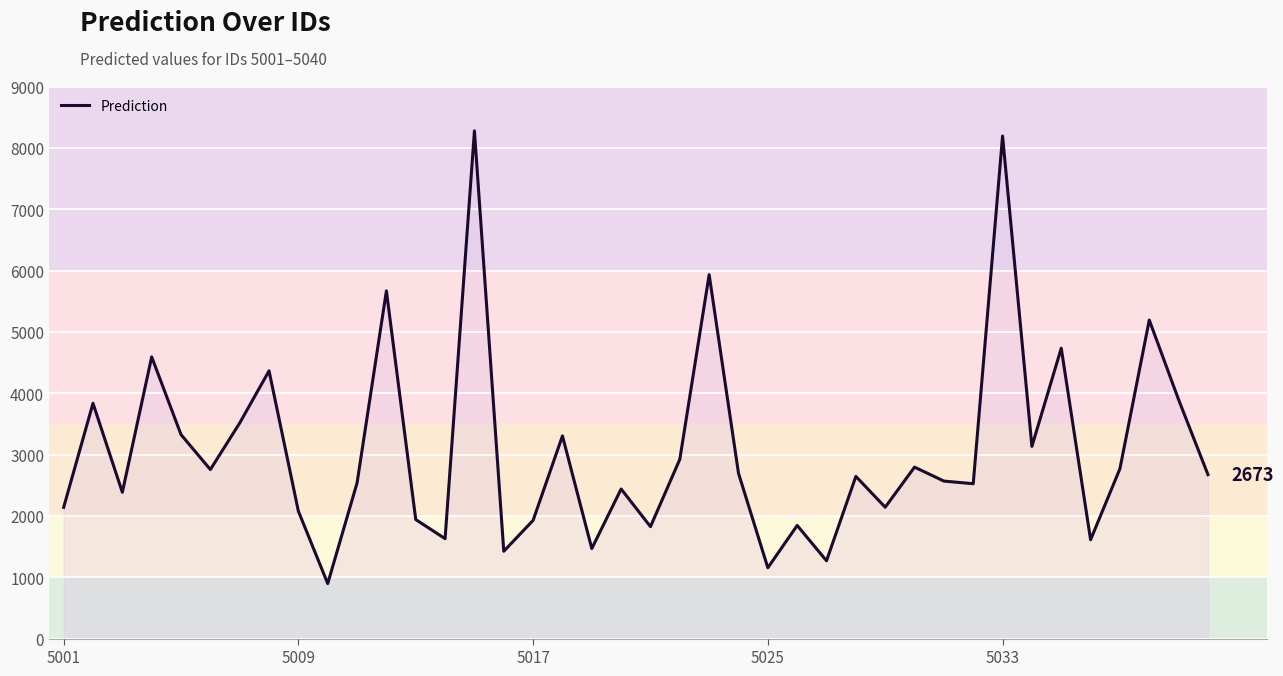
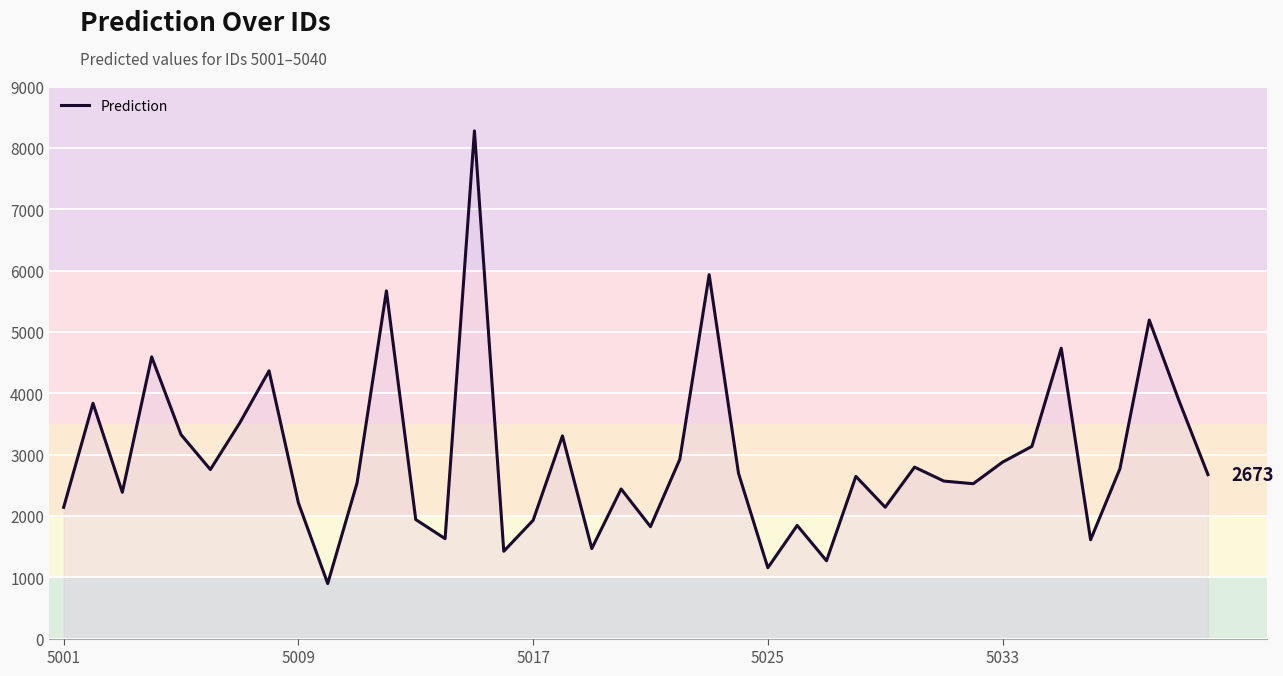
5009: 2100 -> 2200
5033: 8200 -> 2900
